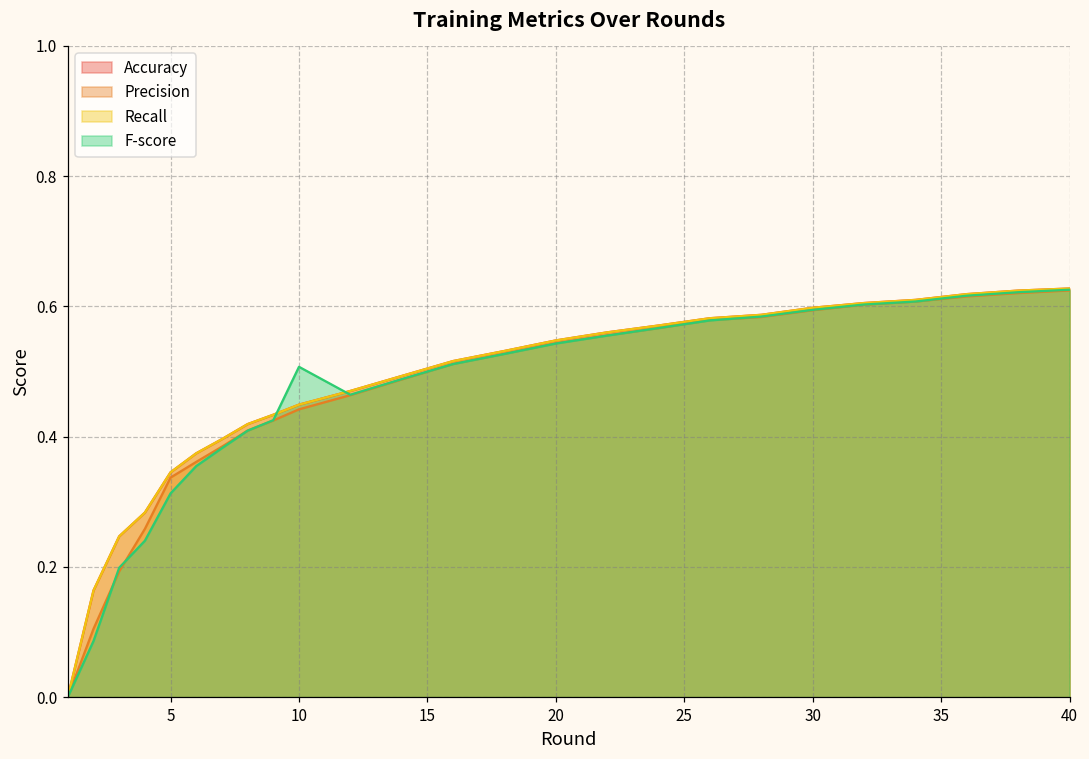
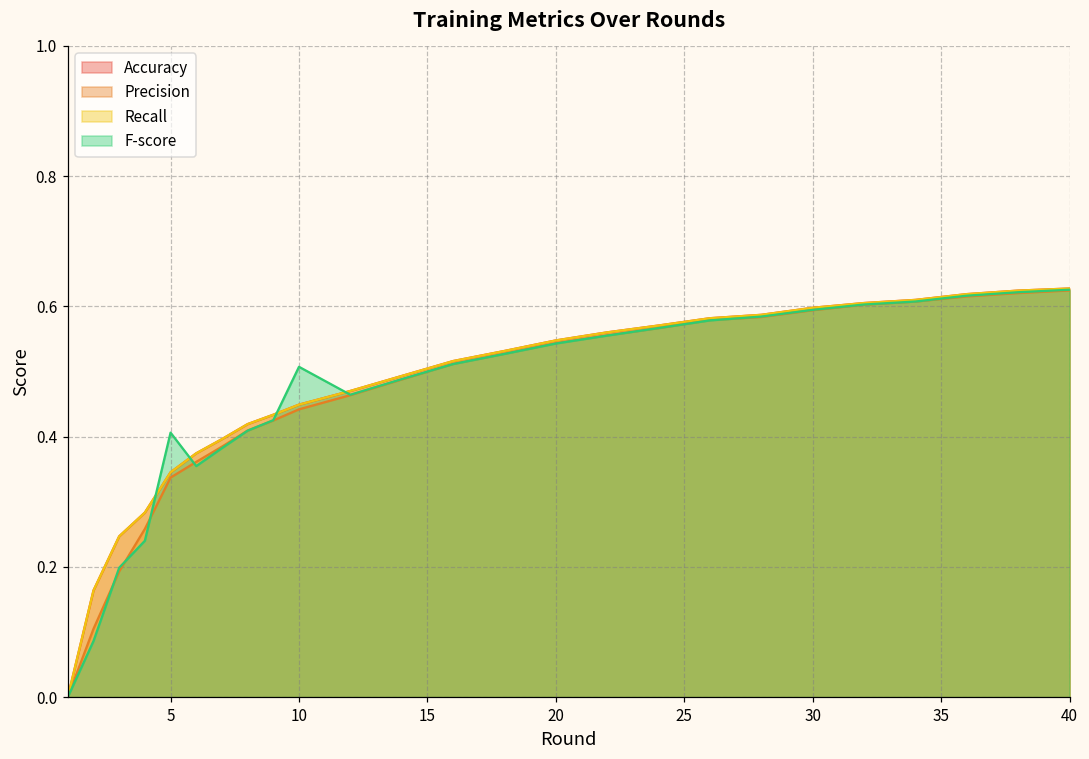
F-score, 5: 0.31 -> 0.41
